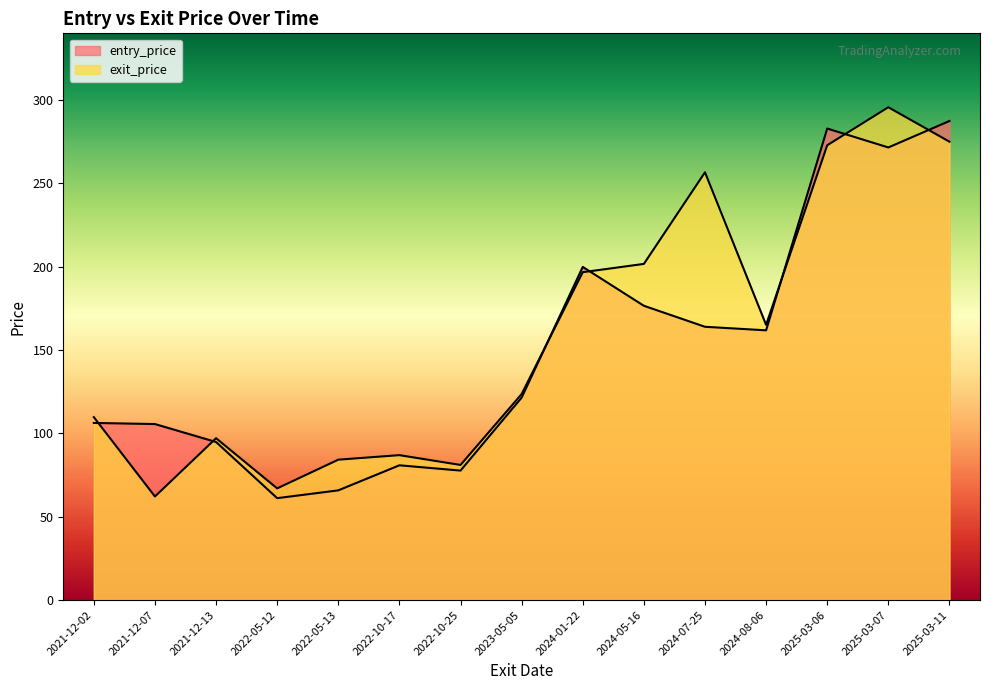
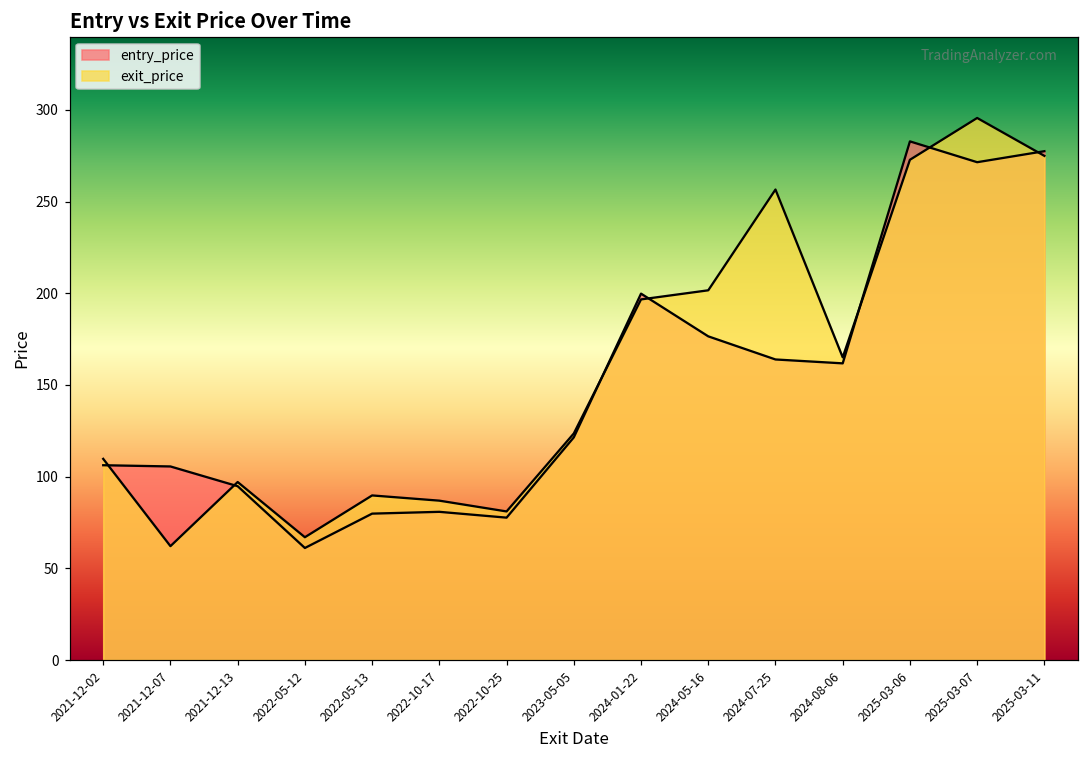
entry_price, 2022-05-13: 66 -> 80
exit_price, 2022-05-13: 84 -> 90
entry_price, 2025-03-11: 287 -> 277
